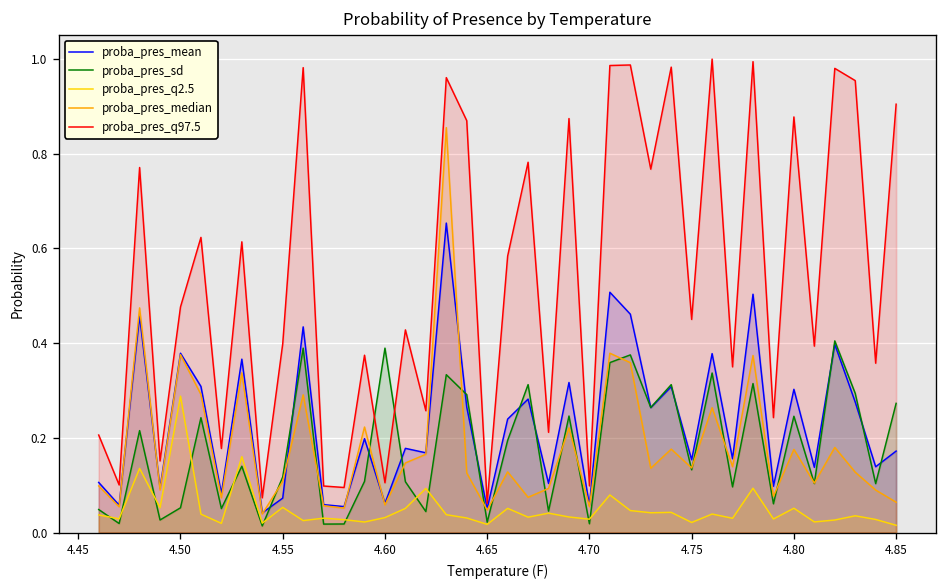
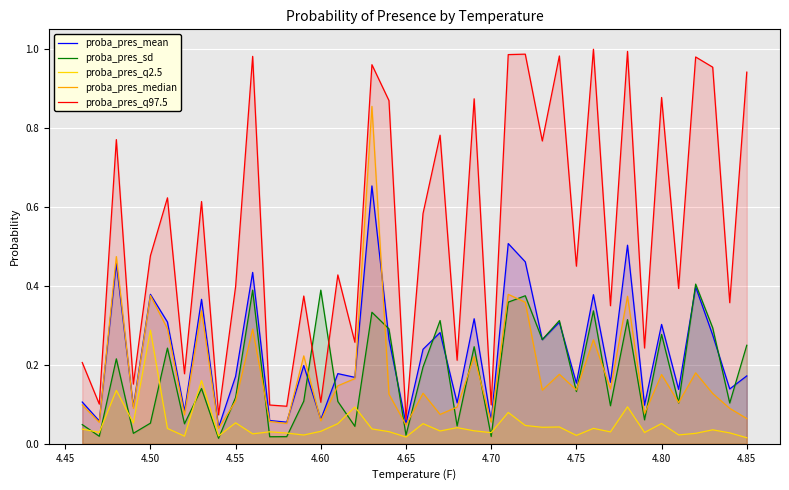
proba_pres_mean, 4.55: 0.07 -> 0.17
proba_pres_sd, 4.80: 0.25 -> 0.28
proba_pres_sd, 4.85: 0.27 -> 0.25
proba_pres_q97.5, 4.85: 0.90 -> 0.94
